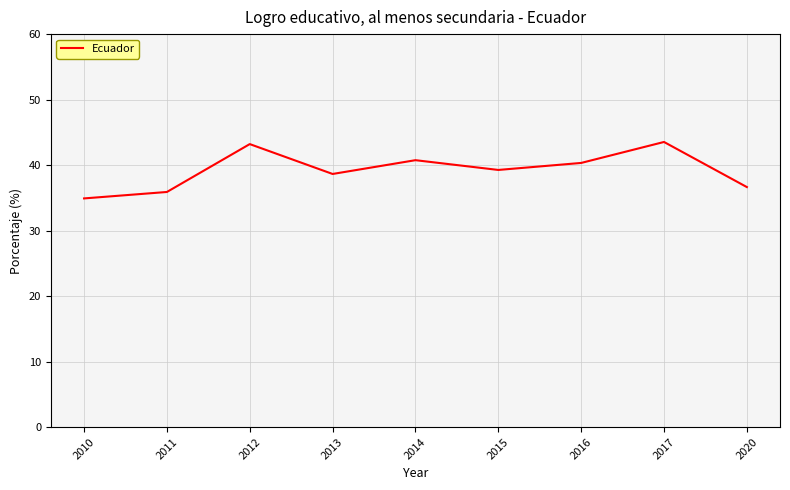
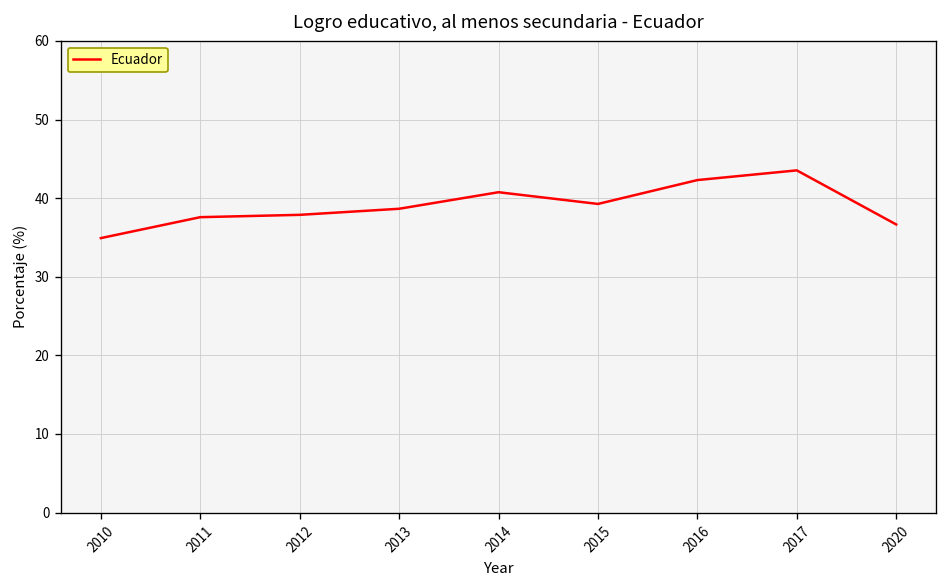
2011: 36 -> 38
2012: 43 -> 38
2016: 40 -> 42
